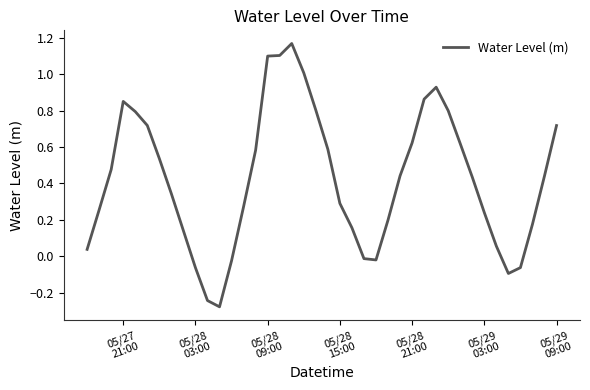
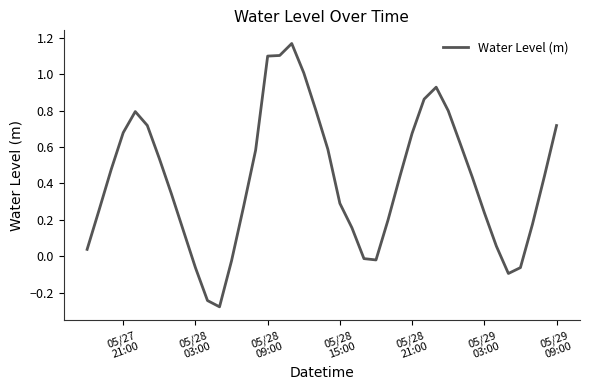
05/27 21:00: 0.85 -> 0.68
05/28 21:00: 0.62 -> 0.67
